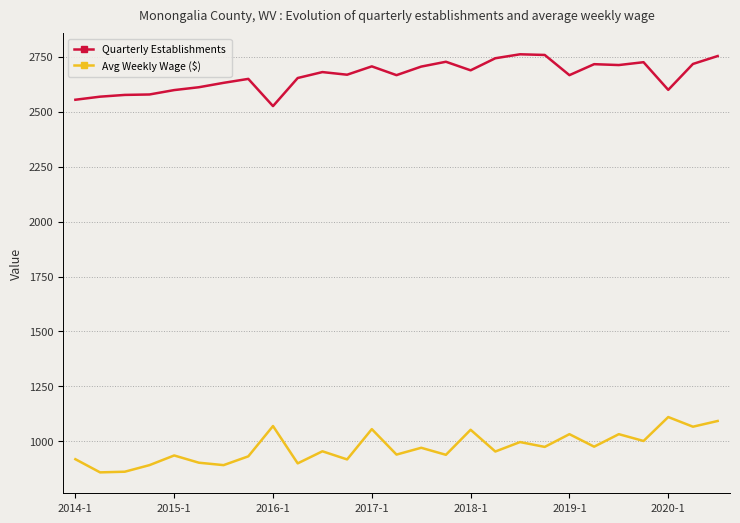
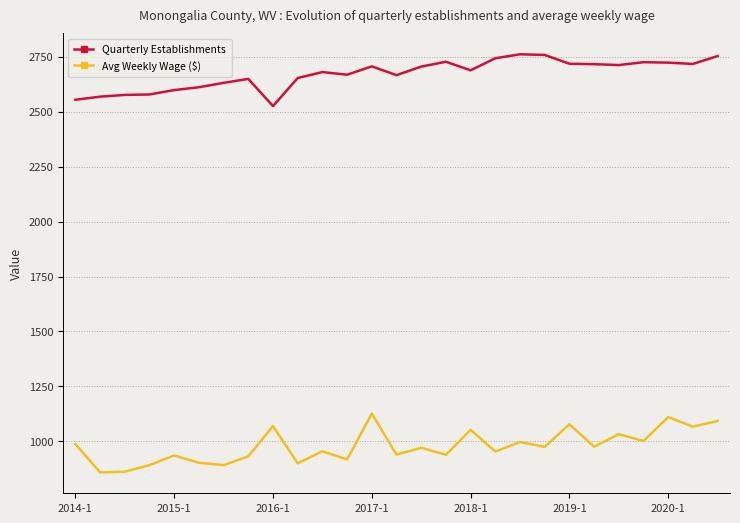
Avg Weekly Wage ($), 2014-1: 920 -> 990
Avg Weekly Wage ($), 2017-1: 1060 -> 1130
Quarterly Establishments, 2019-1: 2670 -> 2720
Avg Weekly Wage ($), 2019-1: 1030 -> 1080
Quarterly Establishments, 2020-1: 2600 -> 2720
